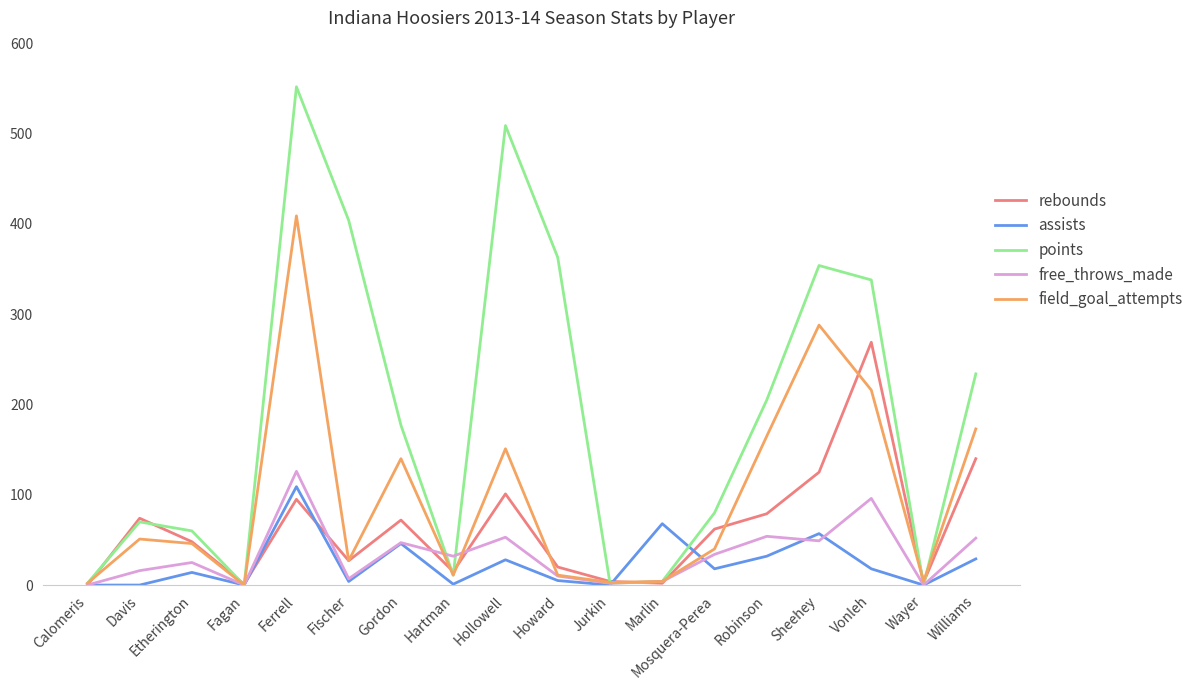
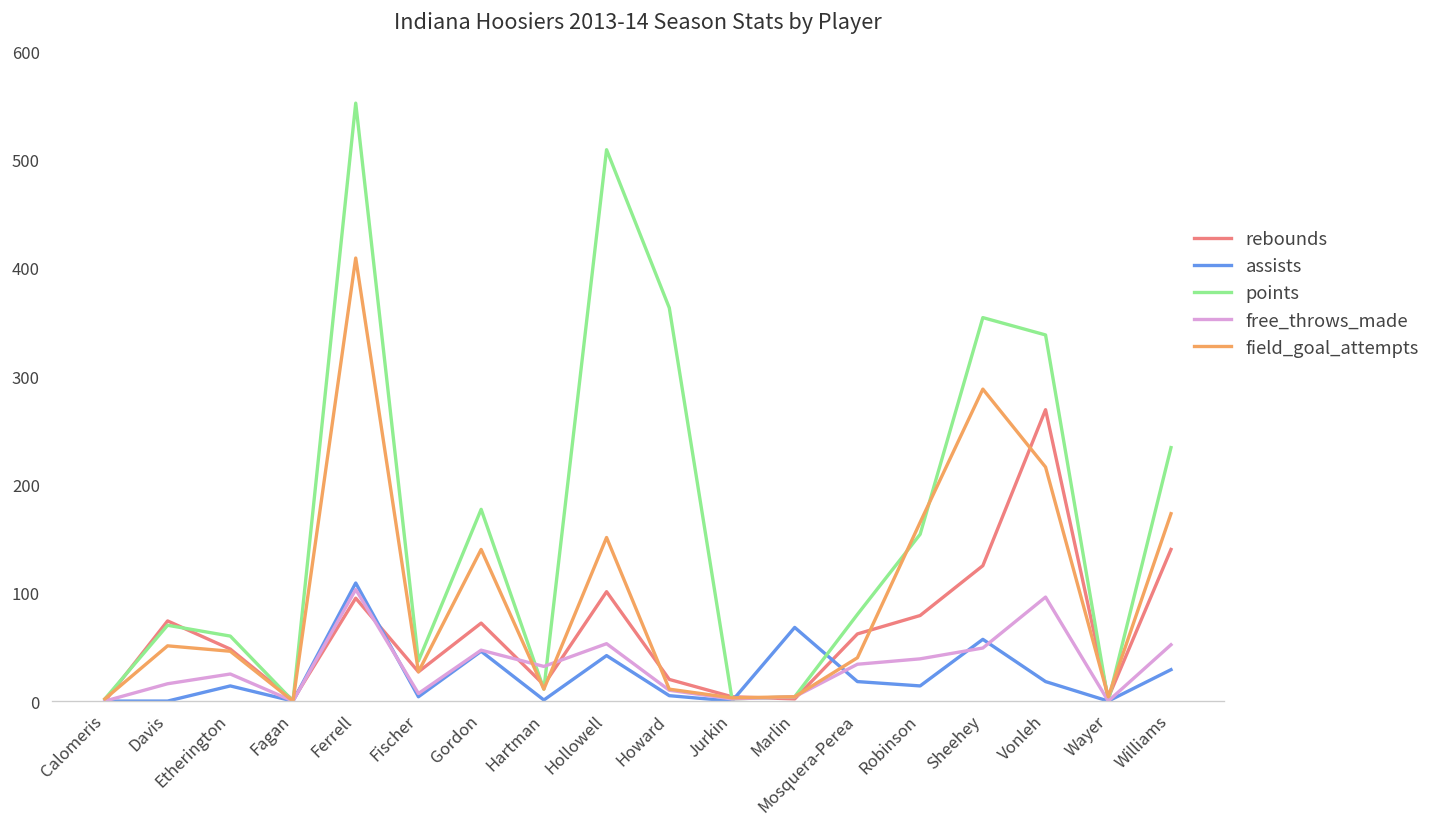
free_throws_made, Ferrell: 130 -> 100
points, Fischer: 400 -> 40
assists, Hollowell: 30 -> 40
assists, Robinson: 30 -> 10
points, Robinson: 210 -> 150
free_throws_made, Robinson: 50 -> 40
